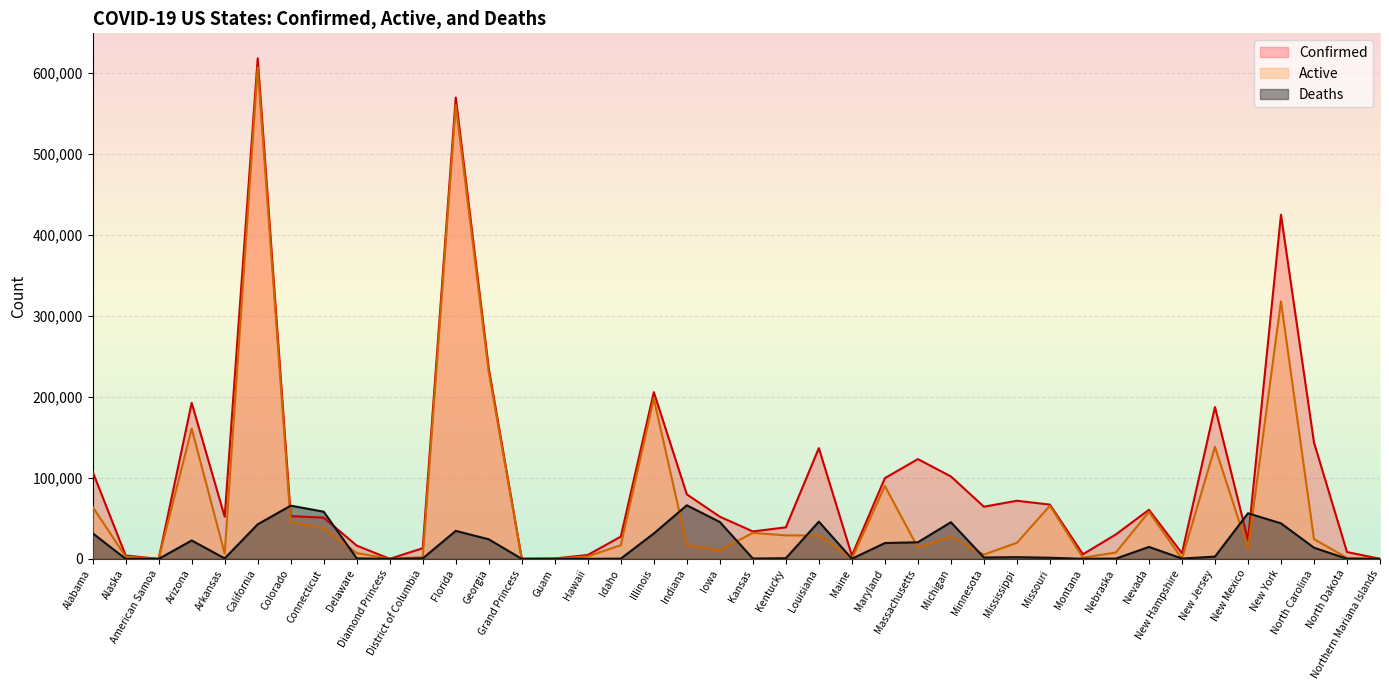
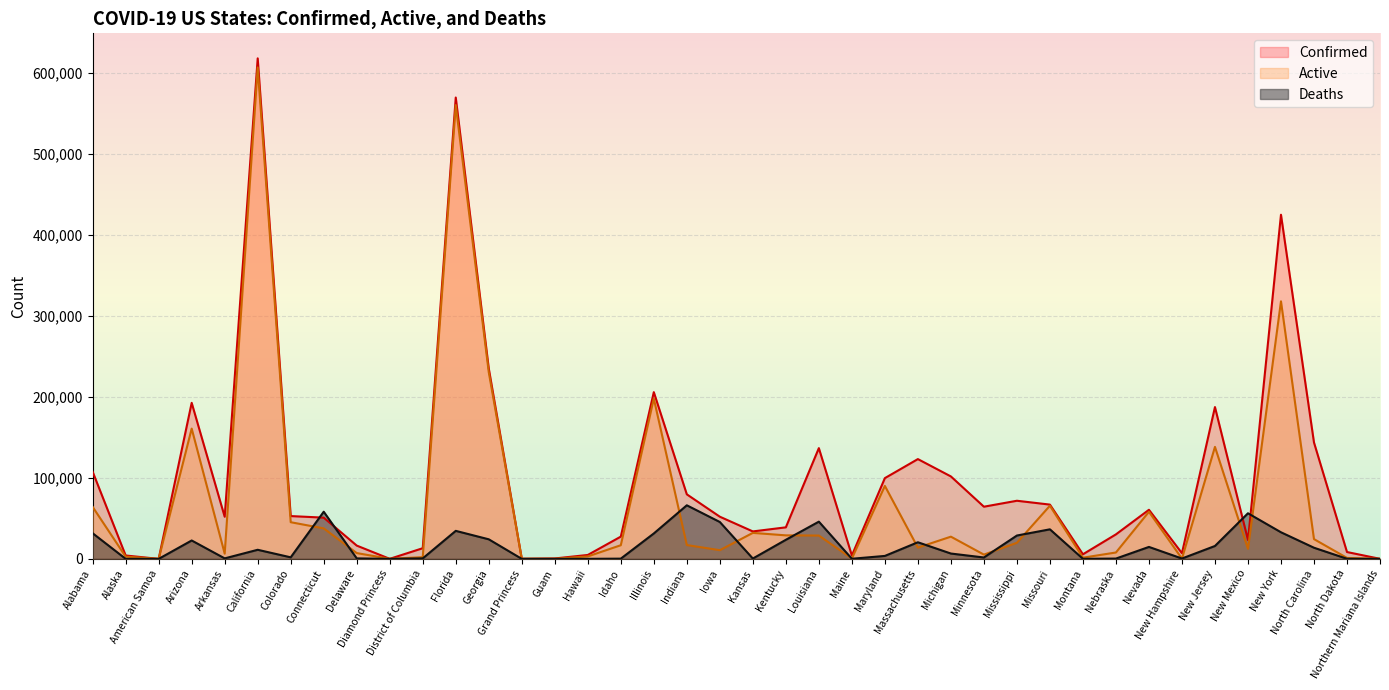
Deaths, California: 40,000 -> 10,000
Deaths, Colorado: 70,000 -> 0
Deaths, Kentucky: 0 -> 20,000
Deaths, Maryland: 20,000 -> 0
Deaths, Michigan: 50,000 -> 10,000
Deaths, Mississippi: 0 -> 30,000
Deaths, Missouri: 0 -> 40,000
Deaths, New Jersey: 0 -> 20,000
Deaths, New York: 40,000 -> 30,000
